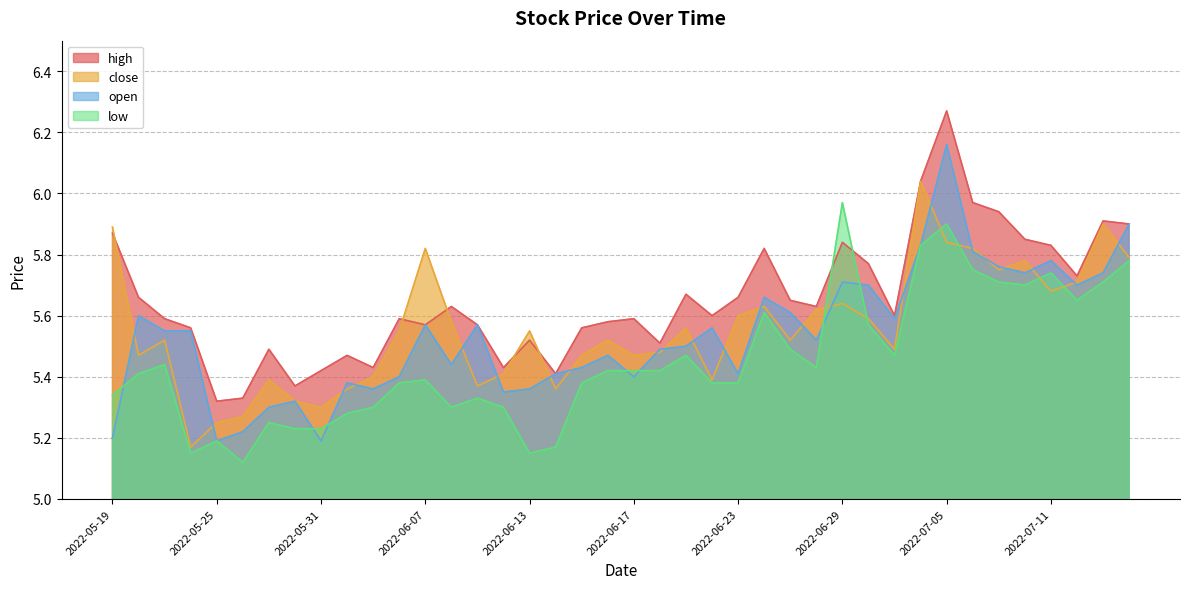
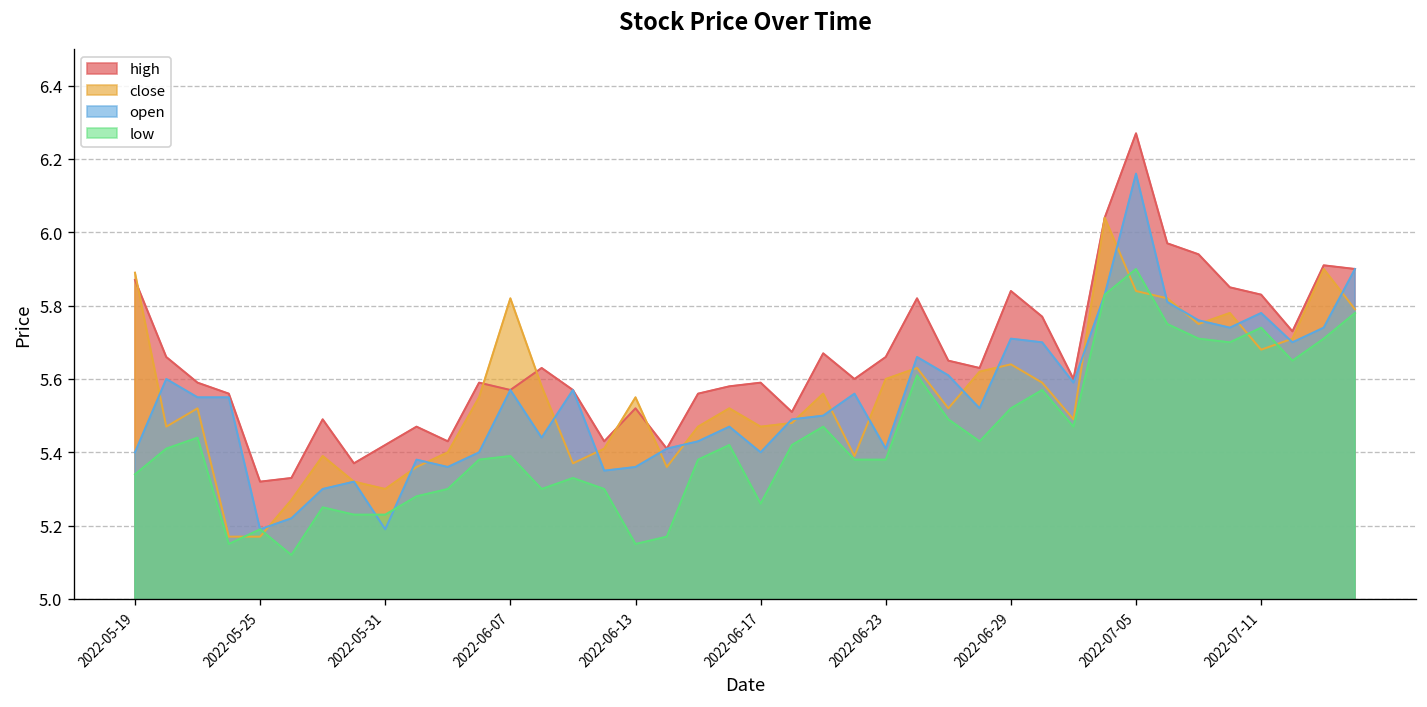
open, 2022-05-19: 5.2 -> 5.4
close, 2022-05-25: 5.25 -> 5.17
low, 2022-06-17: 5.42 -> 5.26
low, 2022-06-29: 5.97 -> 5.52
